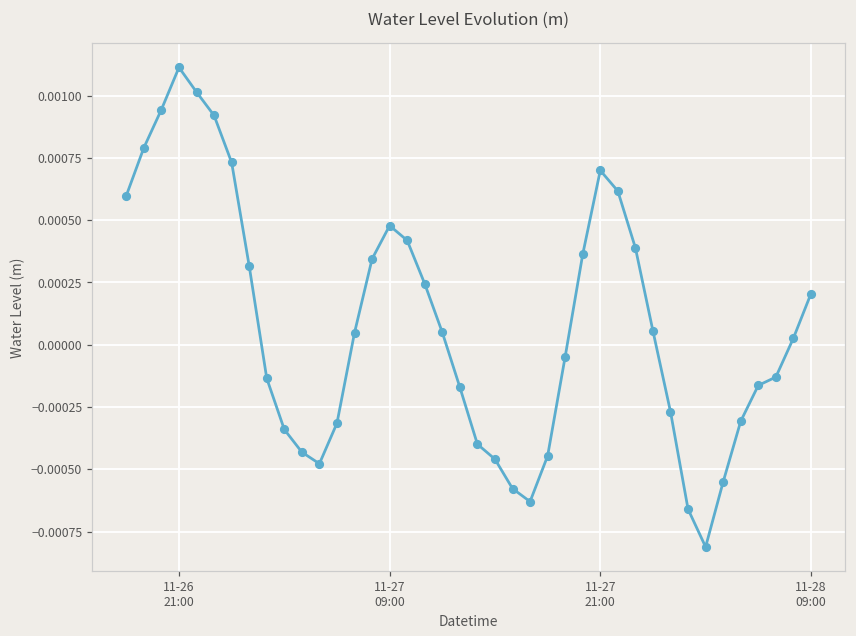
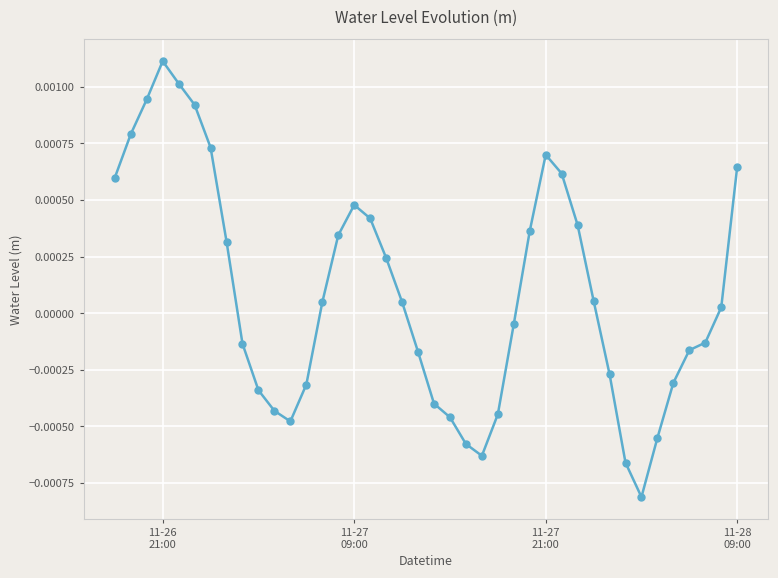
11-28 09:00: 0.00020 -> 0.00065
